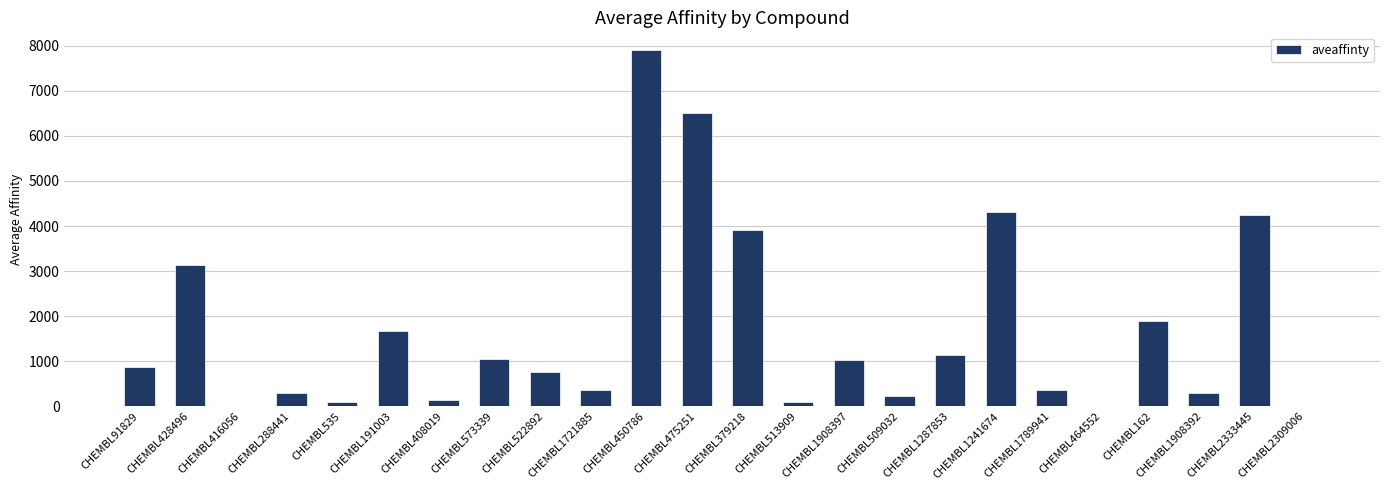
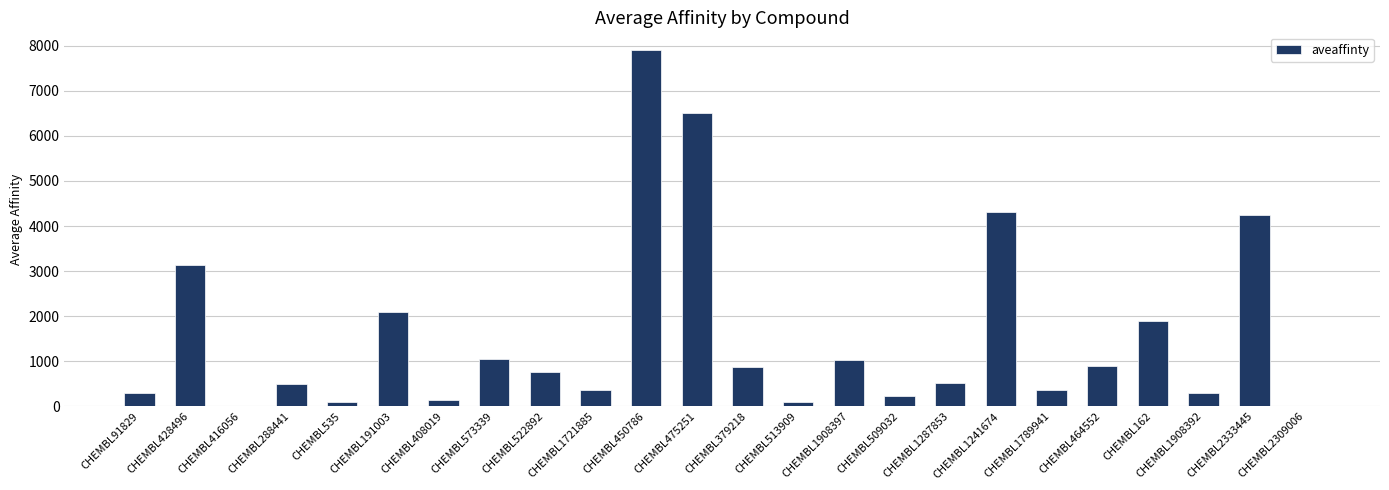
CHEMBL91829: 900 -> 300
CHEMBL288441: 300 -> 500
CHEMBL191003: 1700 -> 2100
CHEMBL379218: 3900 -> 900
CHEMBL1287853: 1100 -> 500
CHEMBL464552: 0 -> 900
